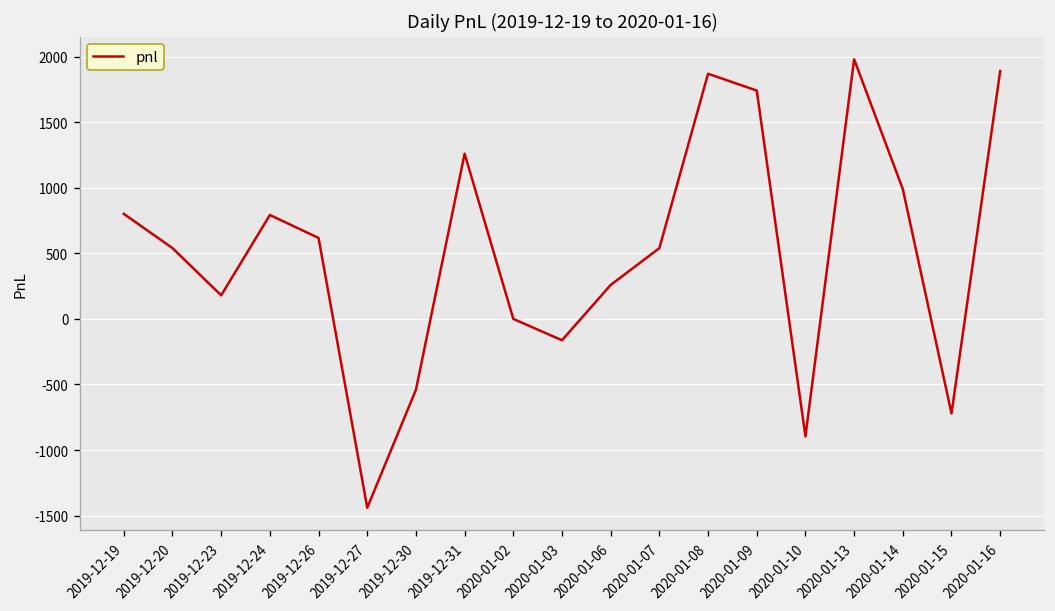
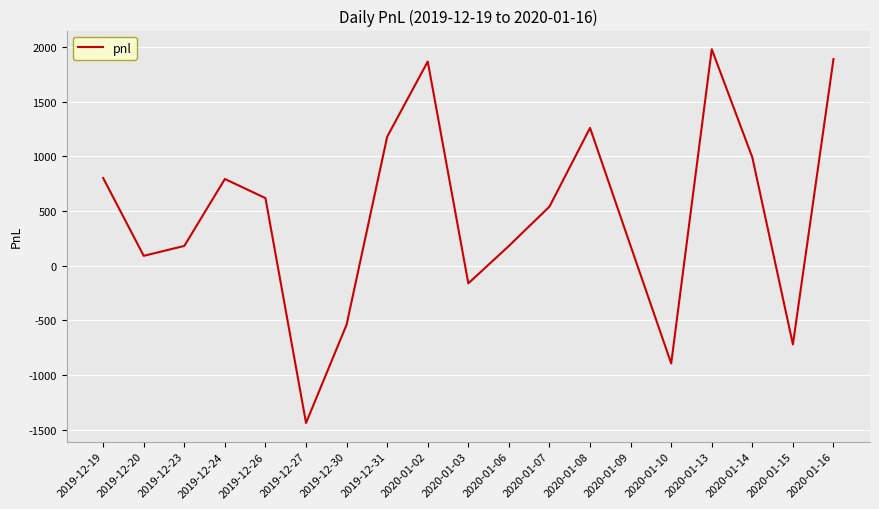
2019-12-20: 540 -> 90
2019-12-31: 1260 -> 1180
2020-01-02: 0 -> 1870
2020-01-06: 260 -> 180
2020-01-08: 1870 -> 1260
2020-01-09: 1740 -> 180
